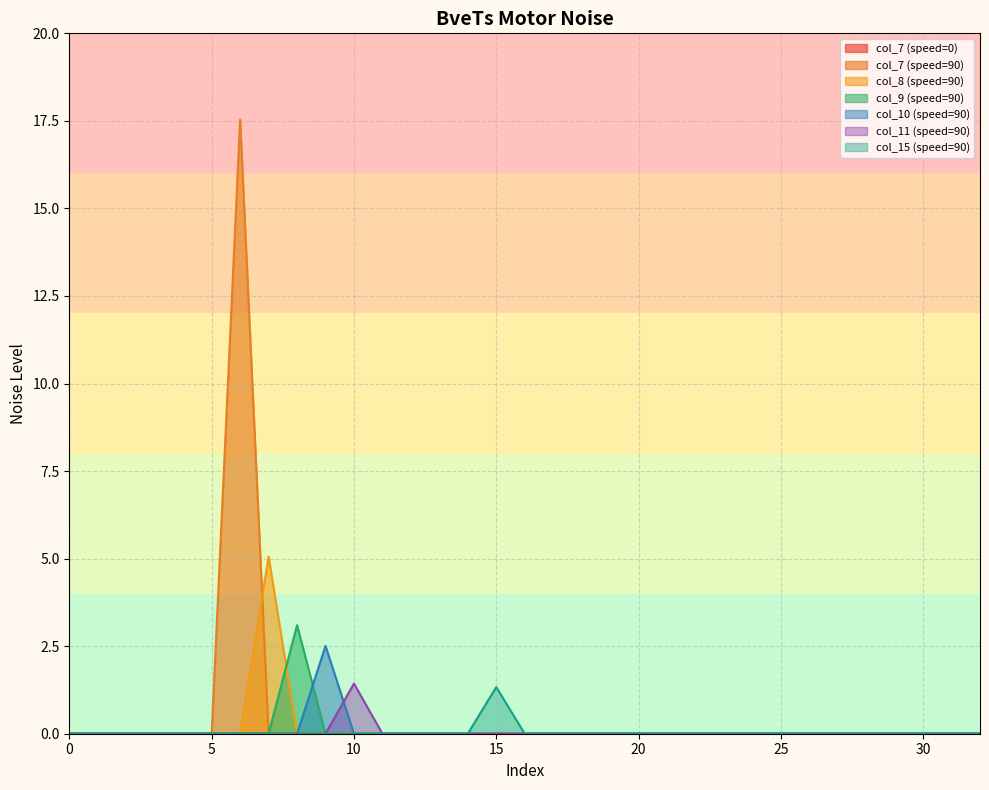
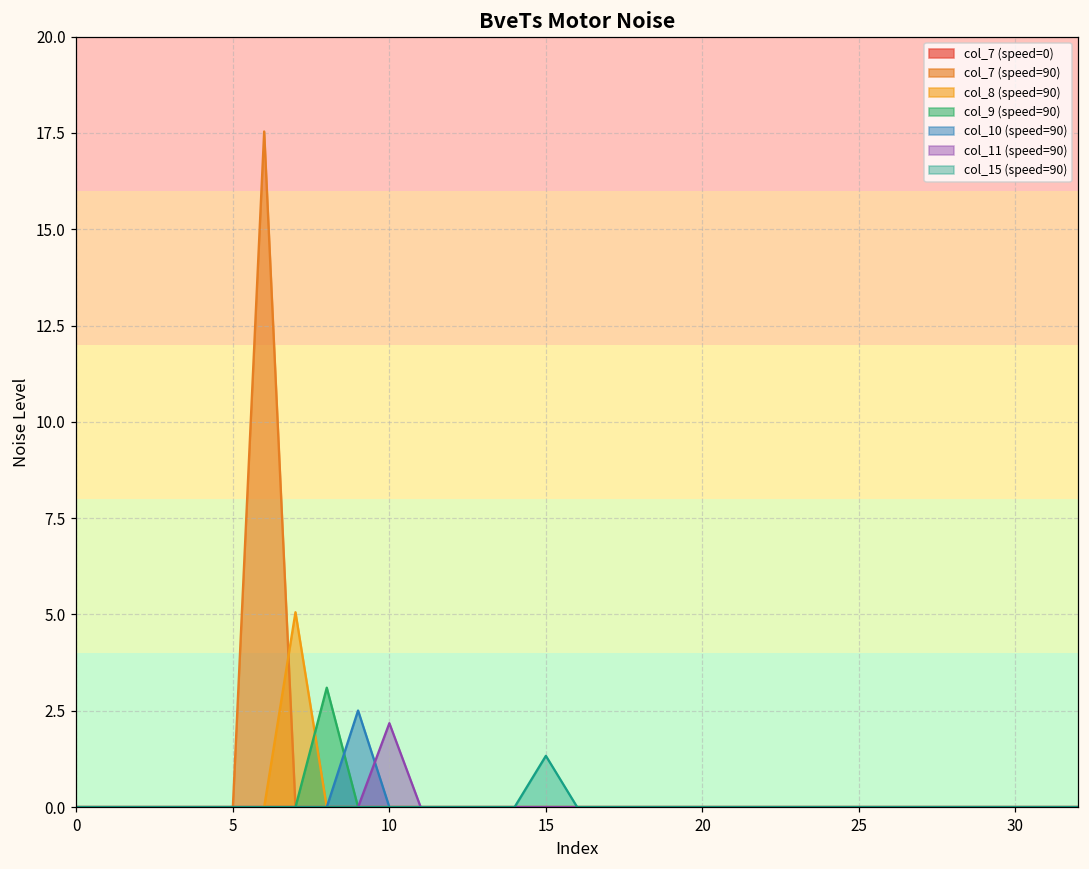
col_11 (speed=90), 10: 1.4 -> 2.2
